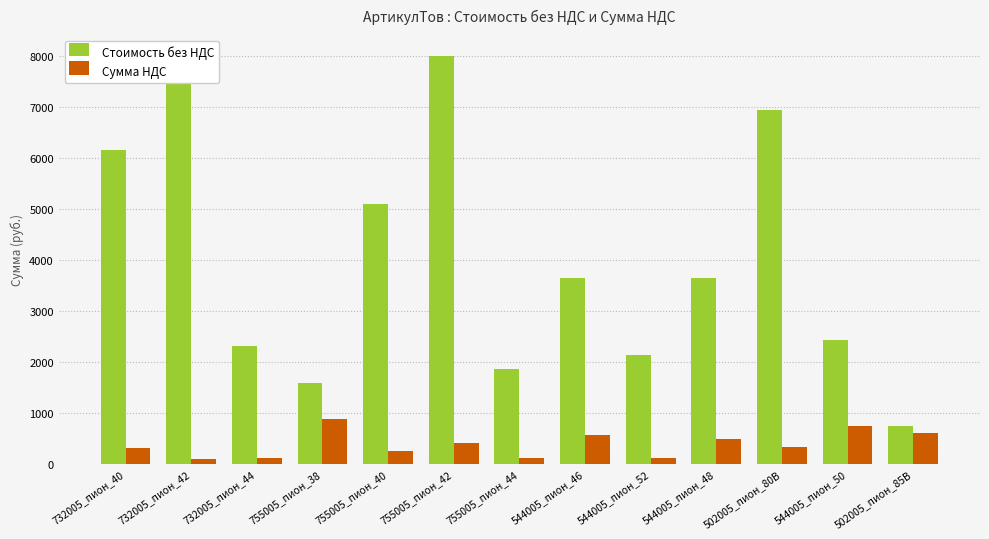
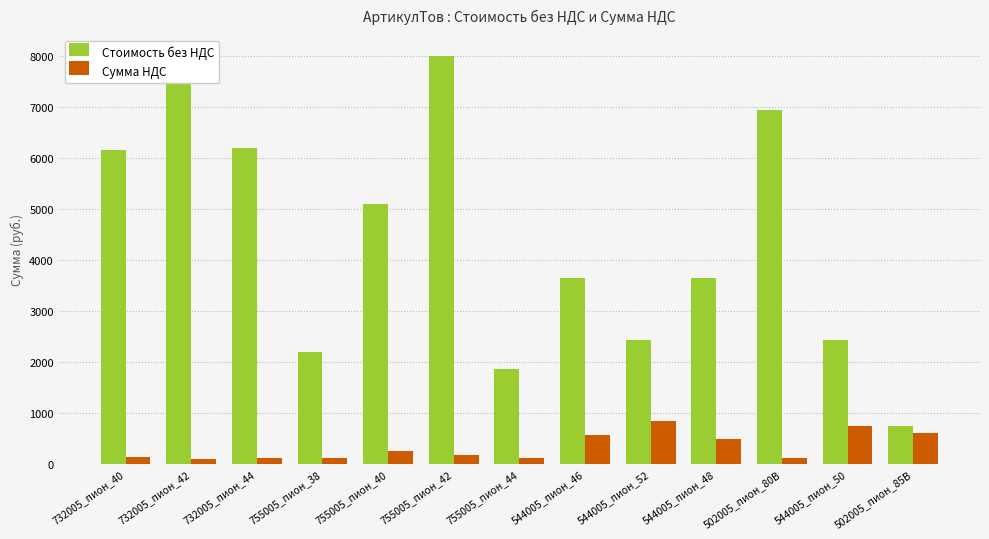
Сумма НДС, 732005_пион_40: 300 -> 100
Стоимость без НДС, 732005_пион_44: 2300 -> 6200
Стоимость без НДС, 755005_пион_38: 1600 -> 2200
Сумма НДС, 755005_пион_38: 900 -> 100
Сумма НДС, 755005_пион_42: 400 -> 200
Стоимость без НДС, 544005_пион_52: 2100 -> 2400
Сумма НДС, 544005_пион_52: 100 -> 800
Сумма НДС, 502005_пион_80B: 300 -> 100
